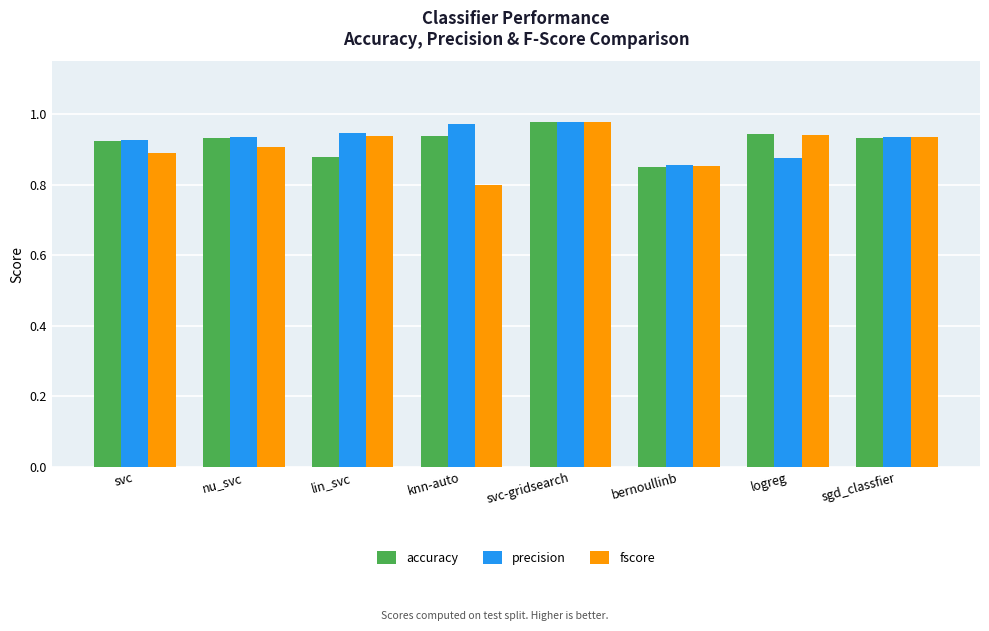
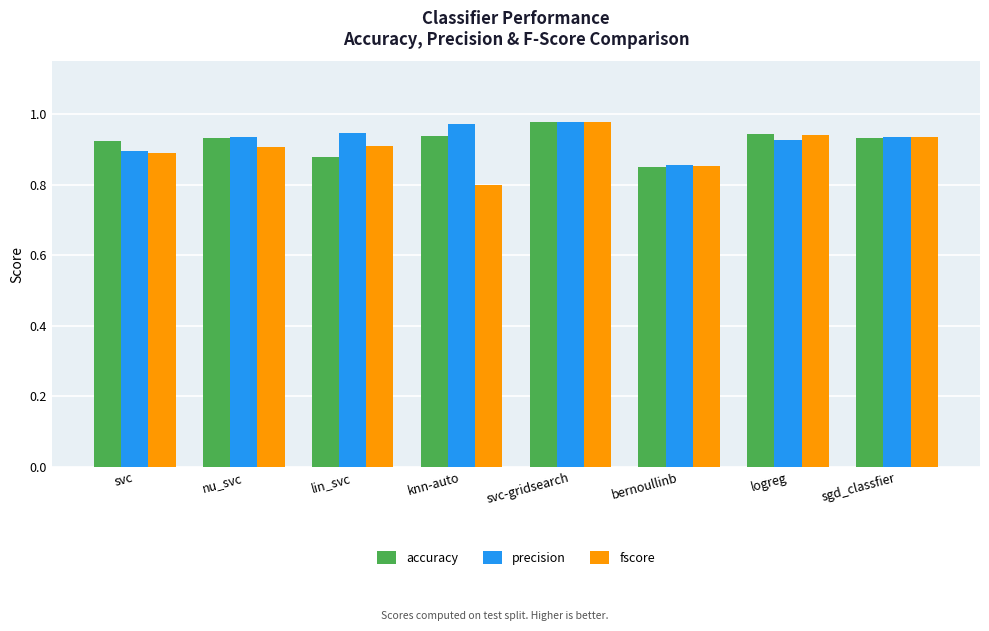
precision, svc: 0.93 -> 0.90
fscore, lin_svc: 0.94 -> 0.91
precision, logreg: 0.88 -> 0.93
